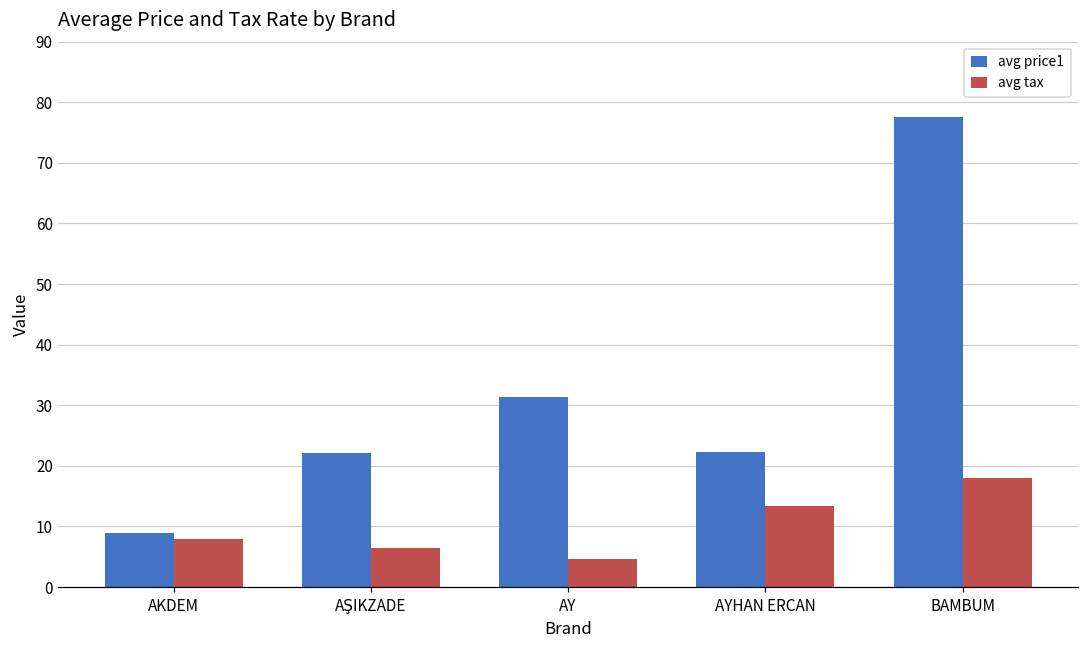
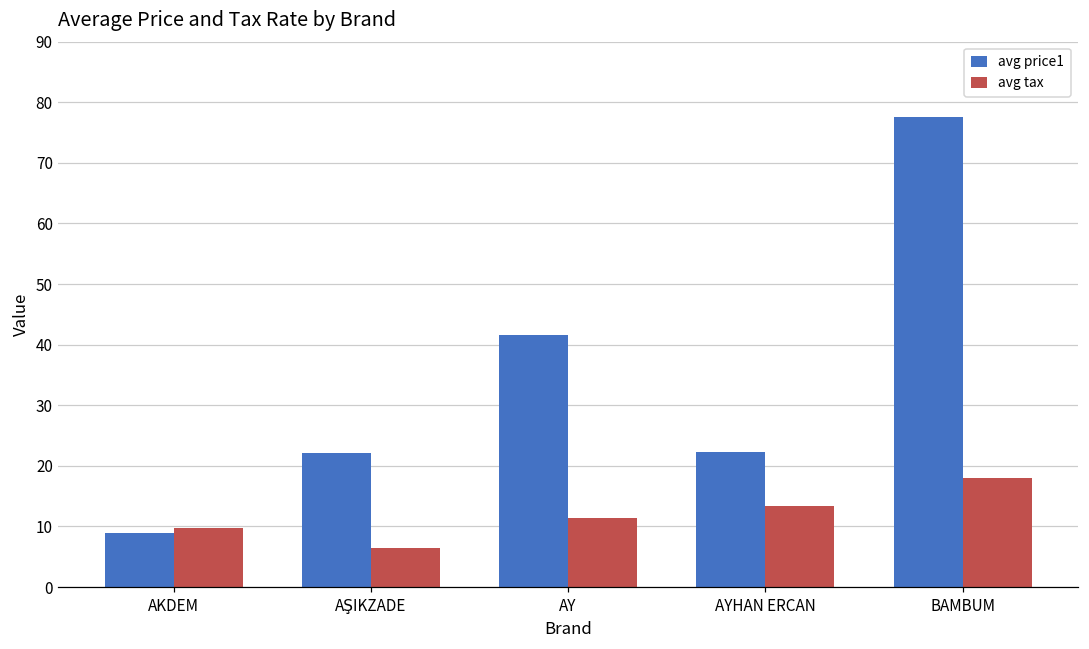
avg tax, AKDEM: 8 -> 10
avg price1, AY: 31 -> 42
avg tax, AY: 5 -> 11
